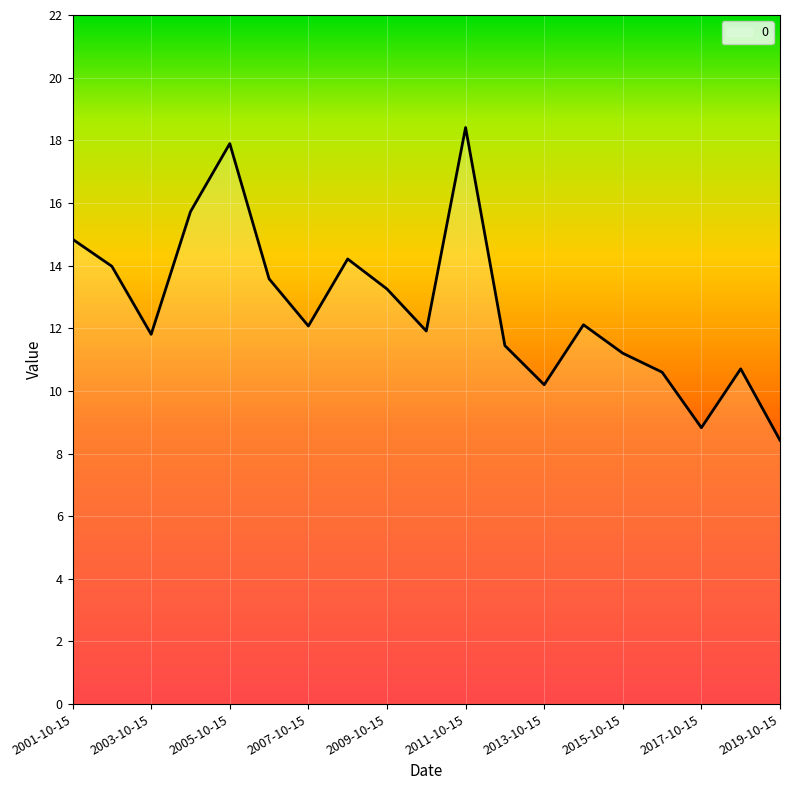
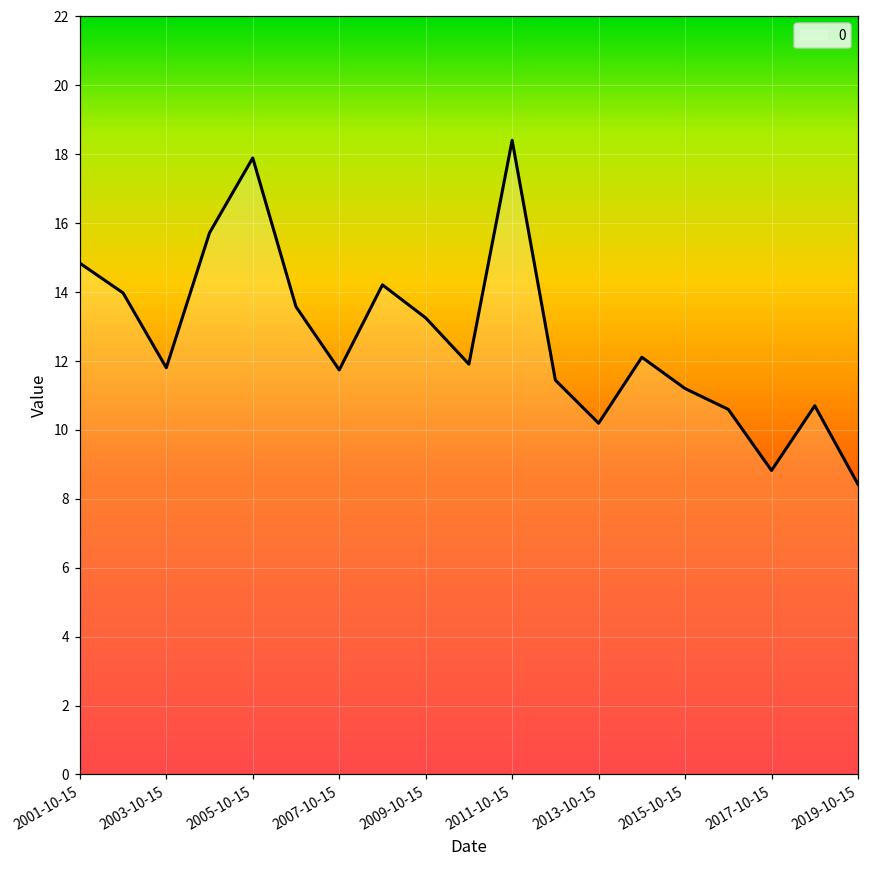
2007-10-15: 12.1 -> 11.7
